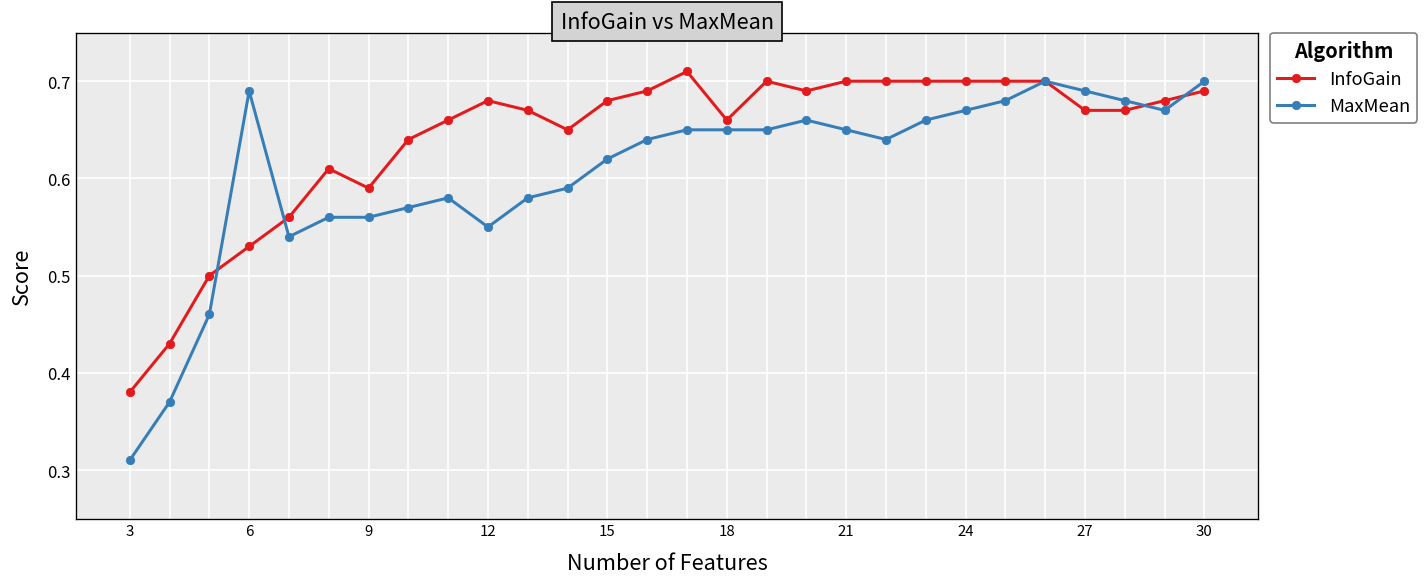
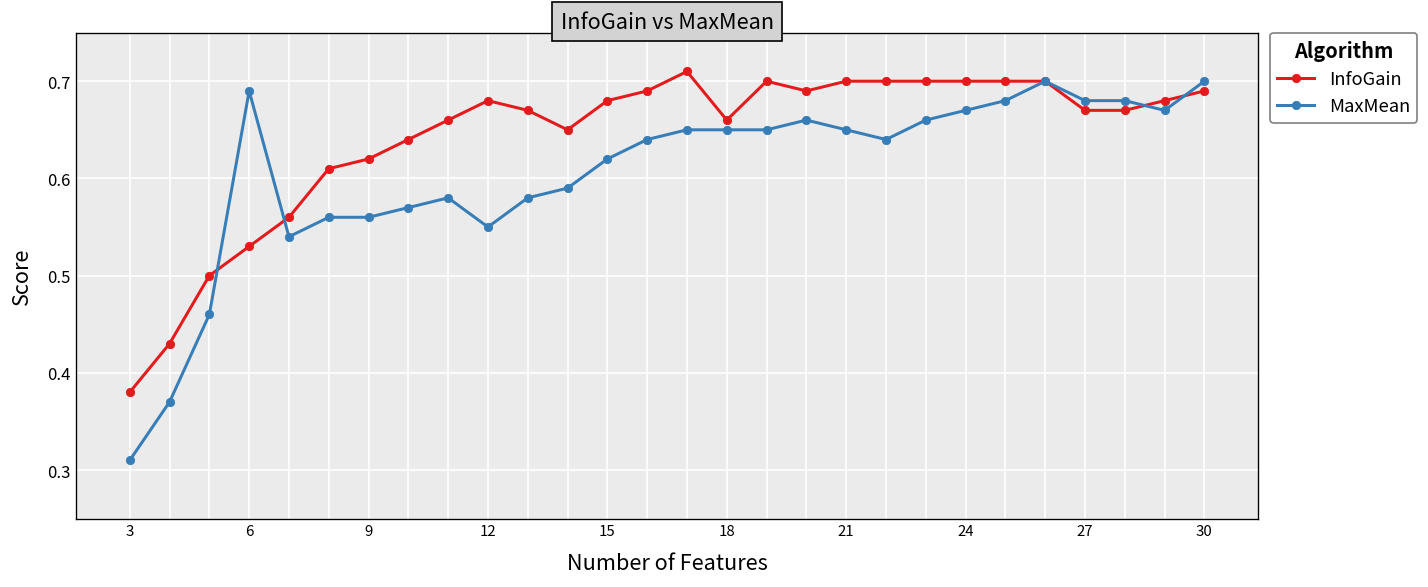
InfoGain, 9: 0.59 -> 0.62
MaxMean, 27: 0.69 -> 0.68
